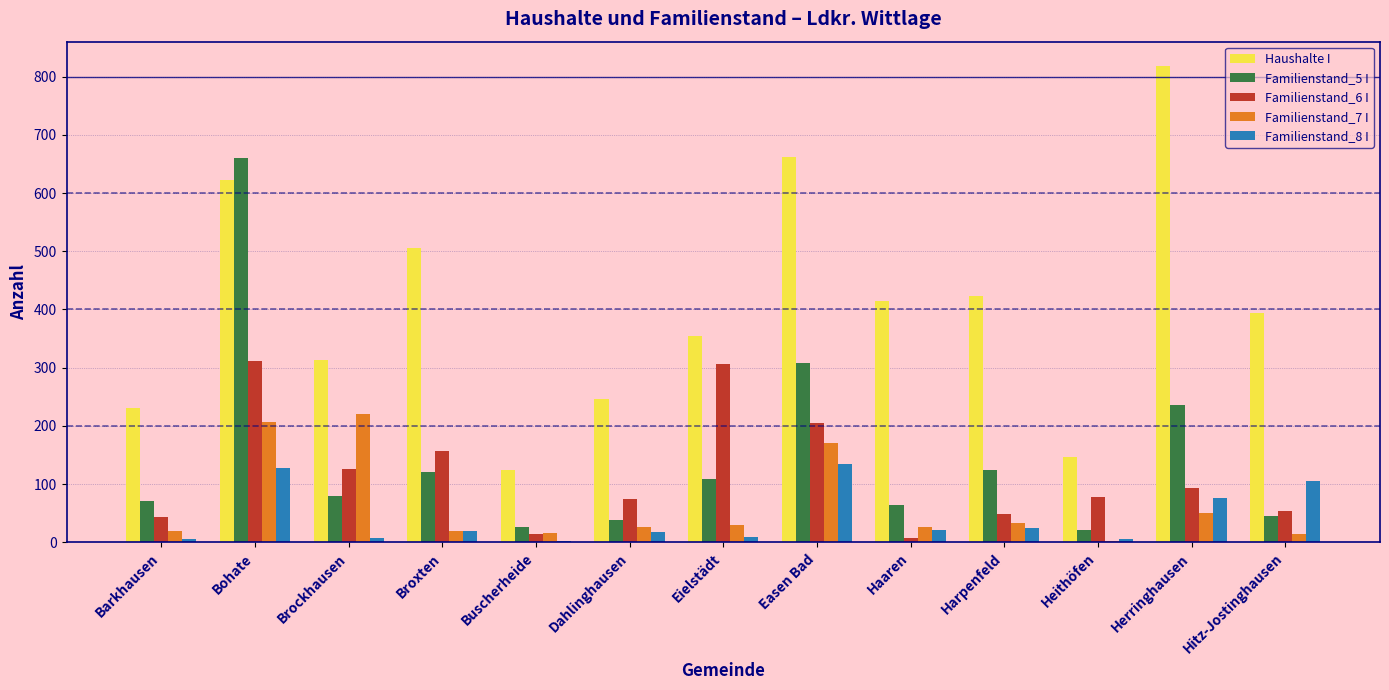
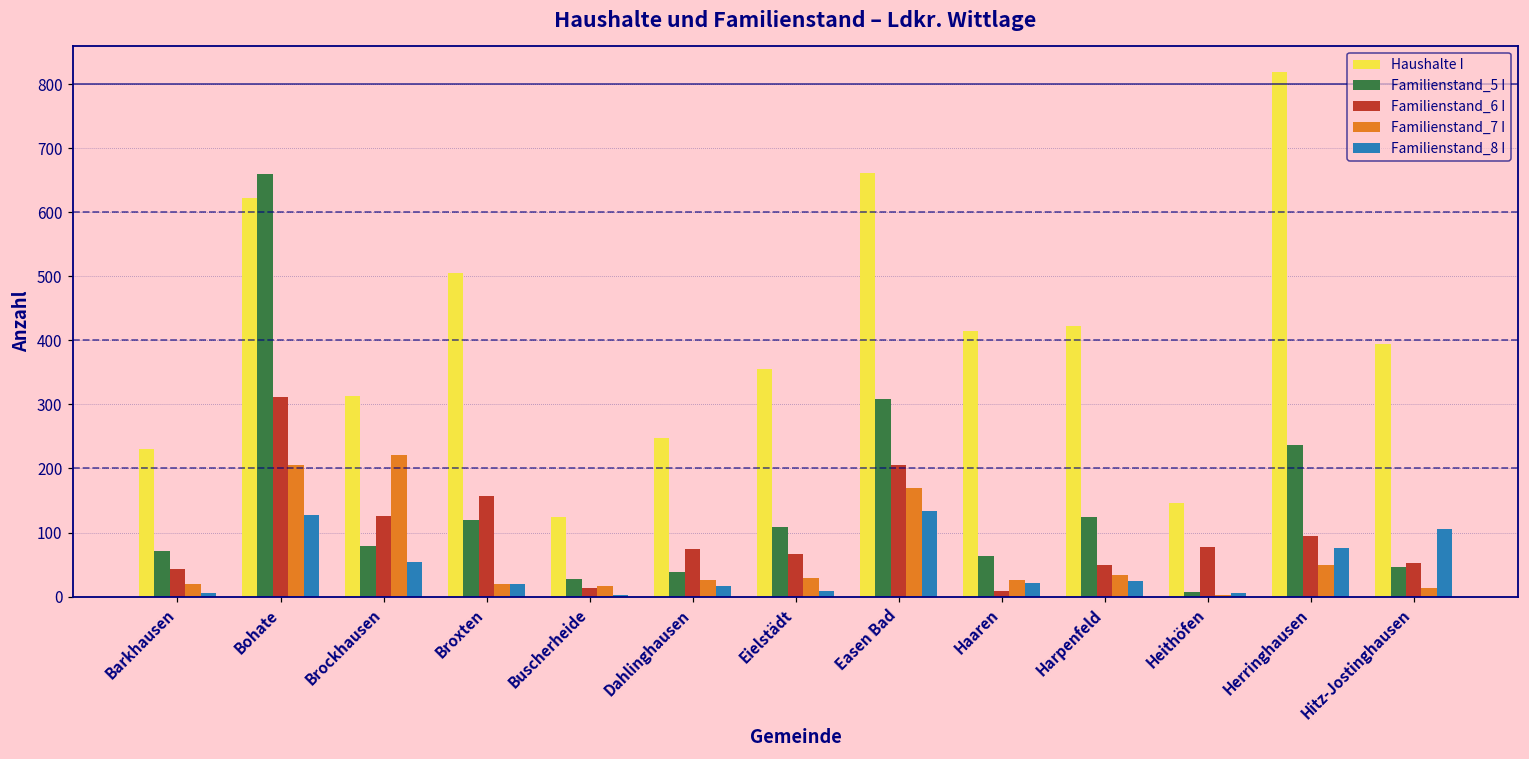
Familienstand_8 I, Brockhausen: 10 -> 50
Familienstand_6 I, Eielstädt: 310 -> 70
Familienstand_5 I, Heithöfen: 20 -> 10
